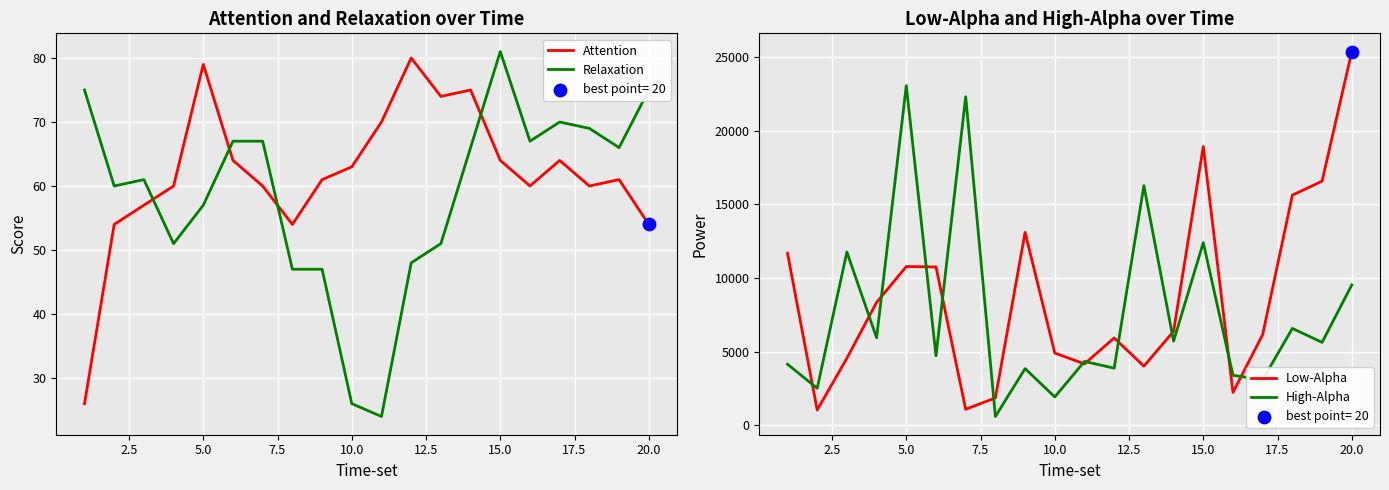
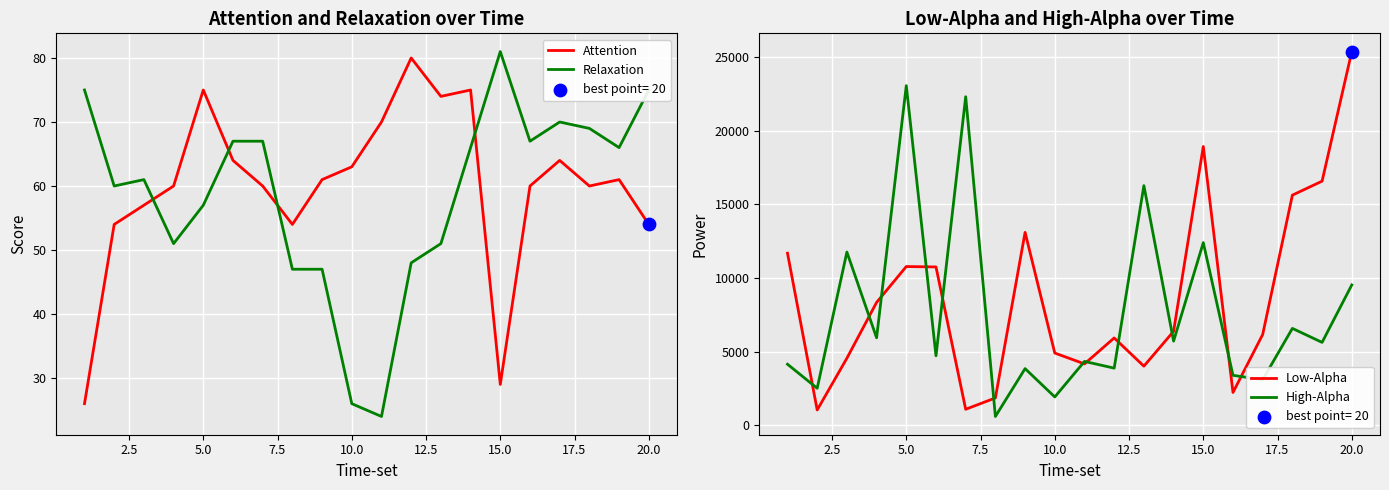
Attention and Relaxation over Time, Attention, 5.0: 79 -> 75
Attention and Relaxation over Time, Attention, 15.0: 64 -> 29
